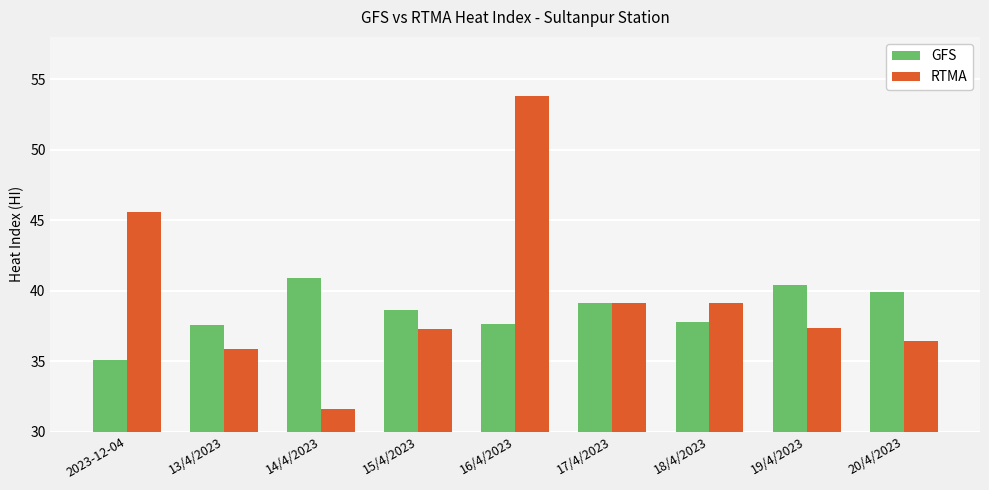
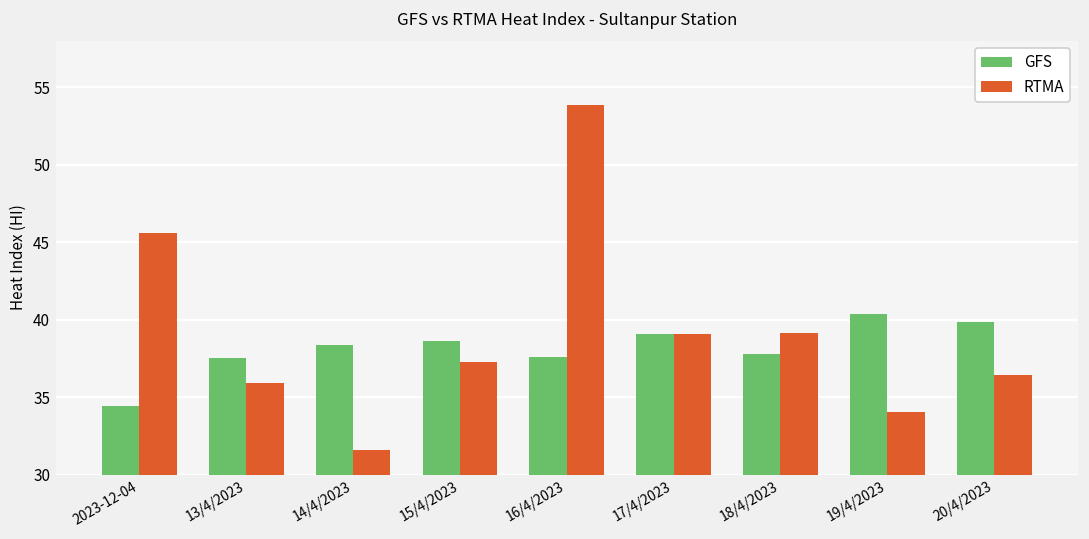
GFS, 2023-12-04: 35.1 -> 34.4
GFS, 14/4/2023: 40.9 -> 38.4
RTMA, 19/4/2023: 37.3 -> 34.0
